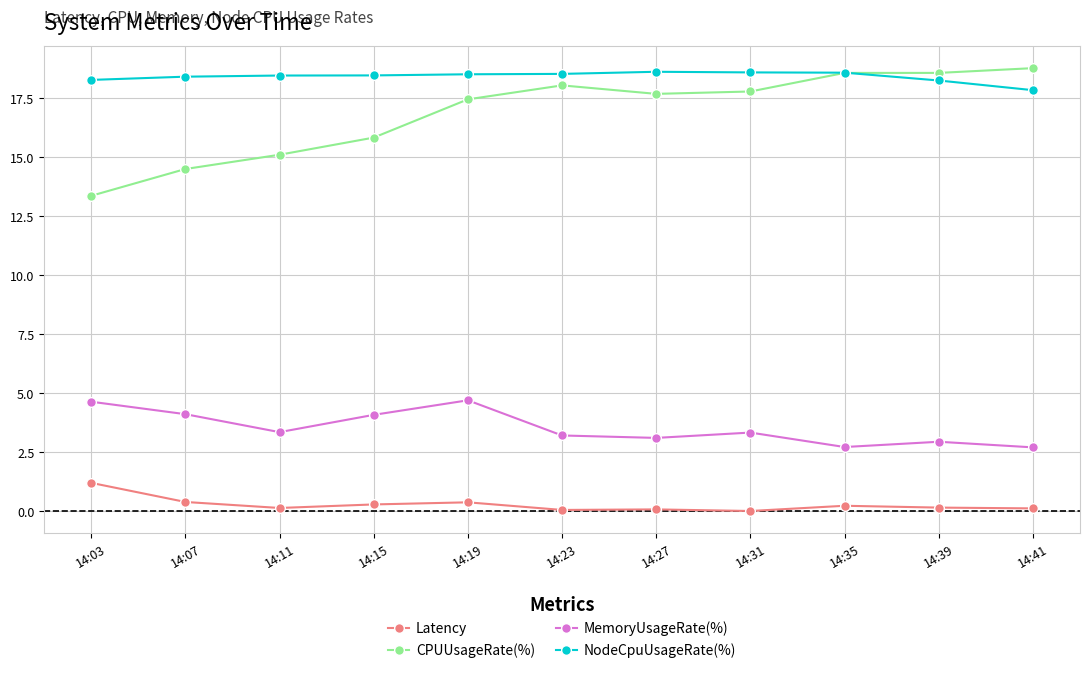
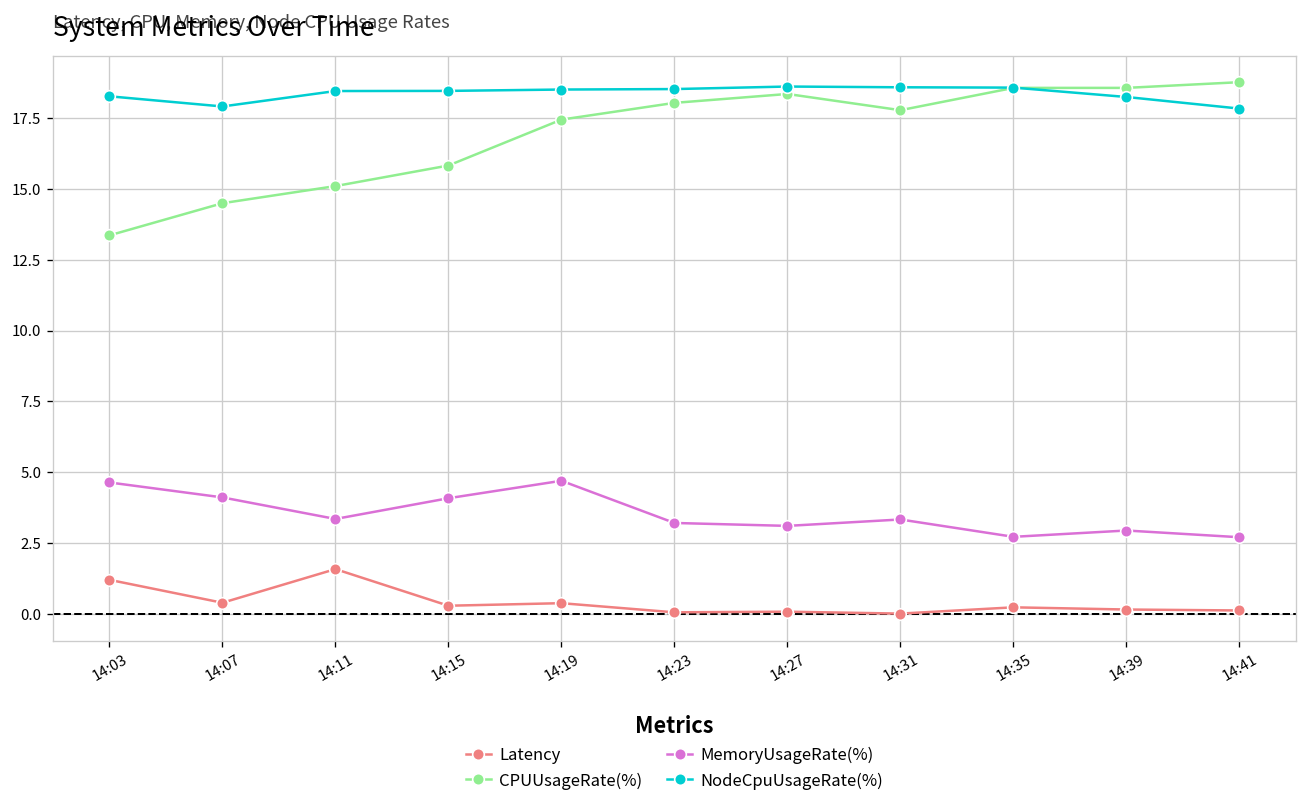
NodeCpuUsageRate(%), 14:07: 18.4 -> 17.9
Latency, 14:11: 0.1 -> 1.6
CPUUsageRate(%), 14:27: 17.7 -> 18.4
